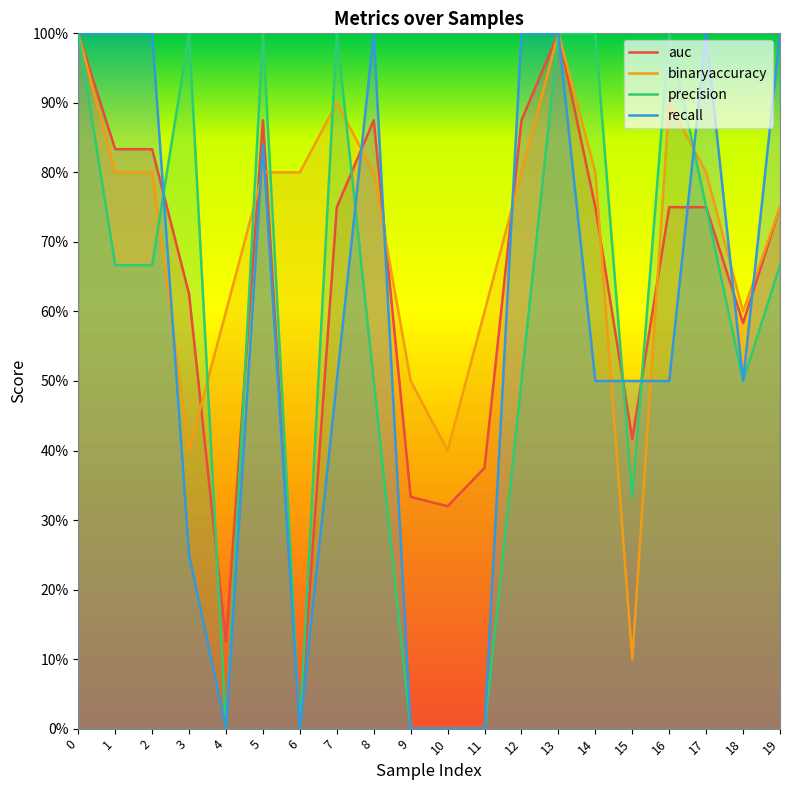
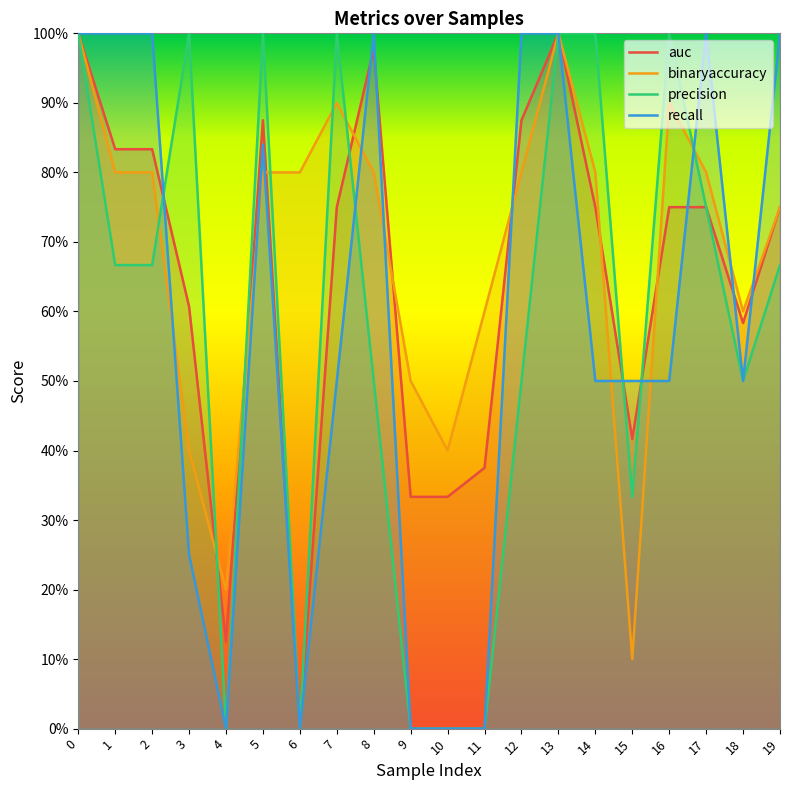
auc, 3: 63% -> 61%
binaryaccuracy, 4: 60% -> 20%
auc, 8: 88% -> 98%
auc, 10: 32% -> 33%
